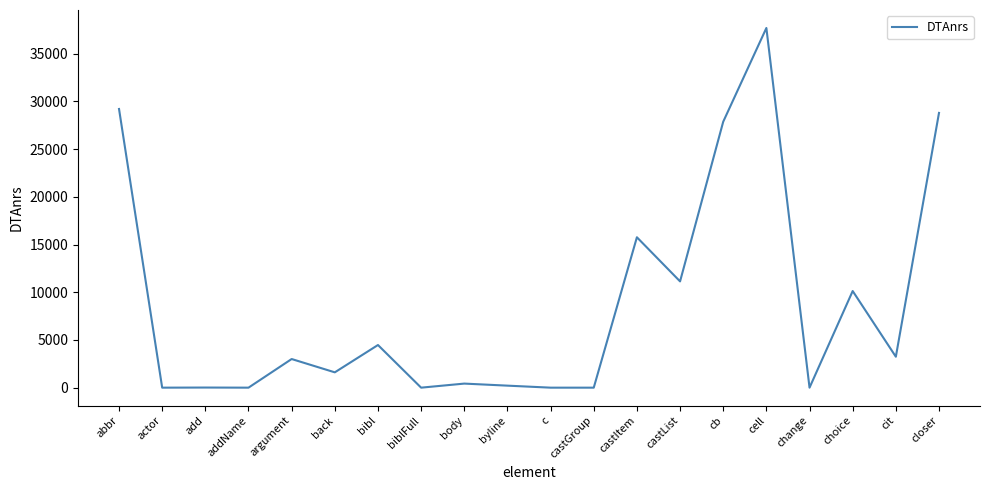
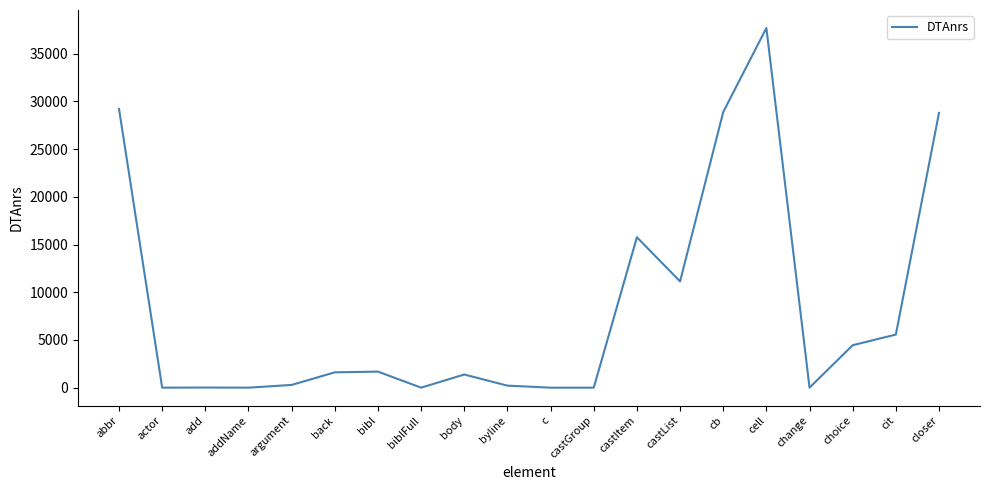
argument: 3000 -> 0
bibl: 4000 -> 2000
body: 0 -> 1000
cb: 28000 -> 29000
choice: 10000 -> 4000
cit: 3000 -> 6000
